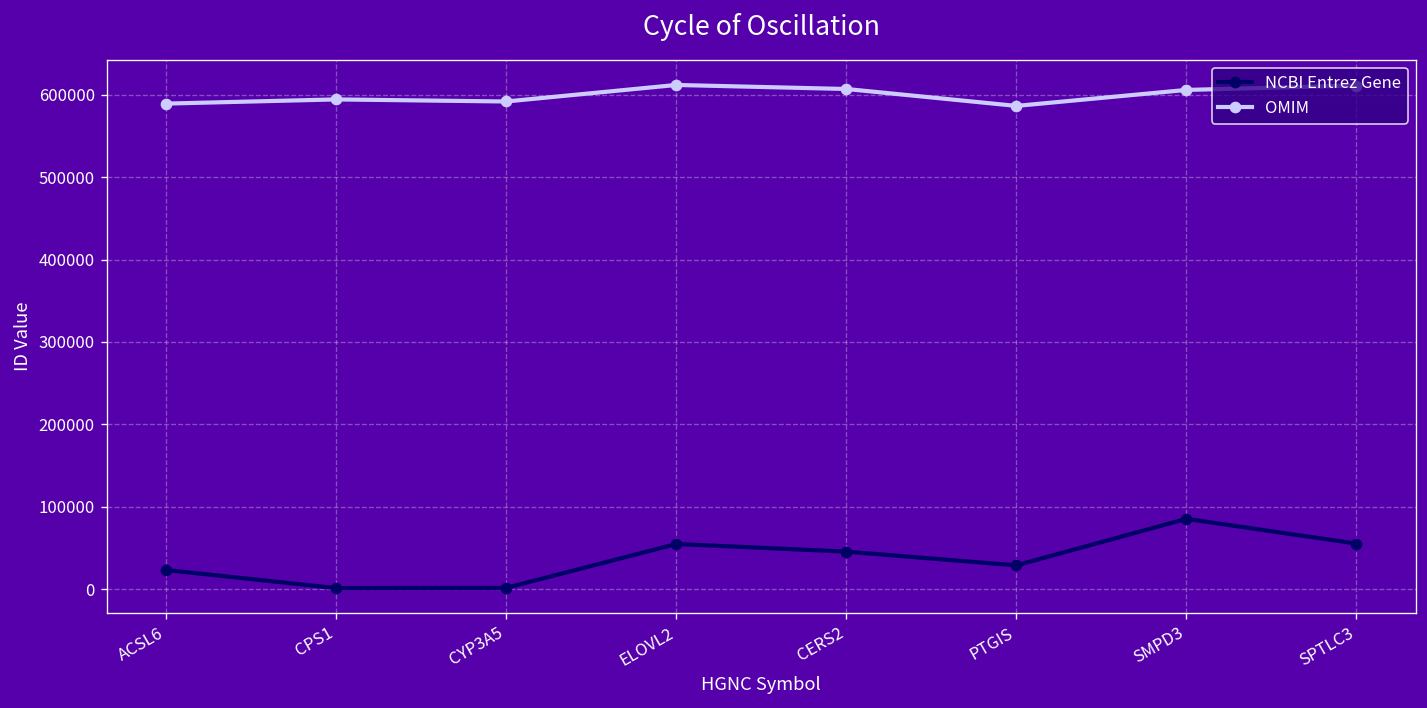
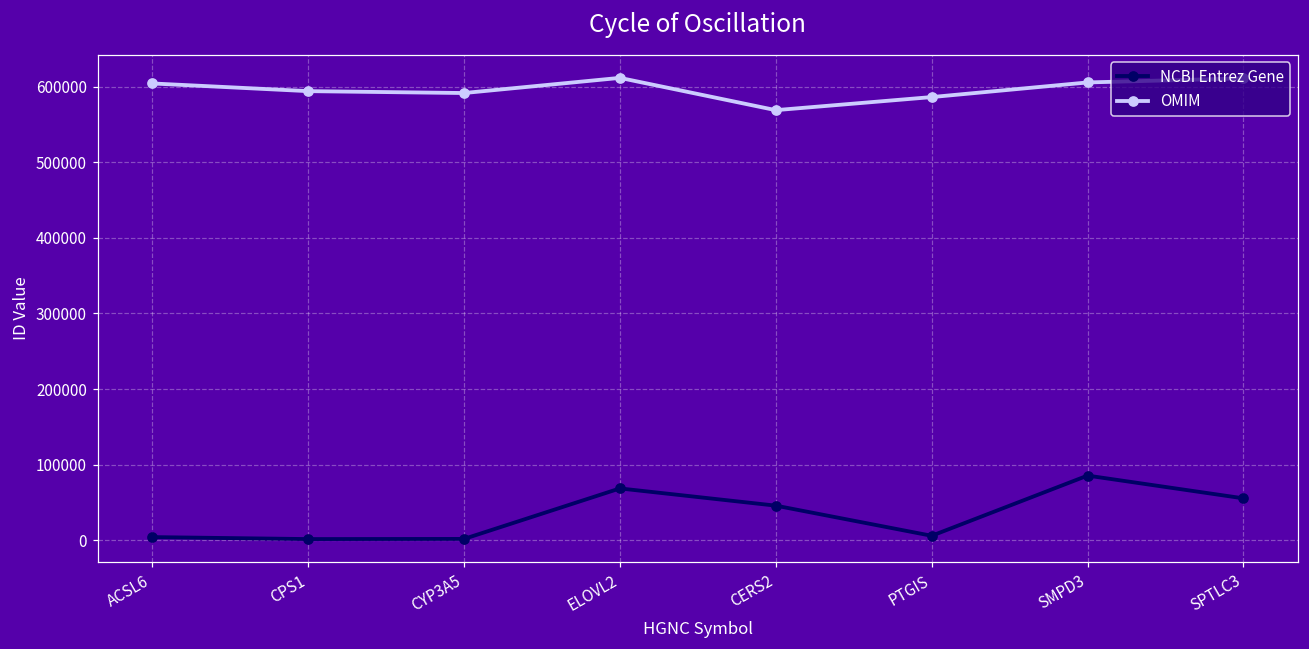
NCBI Entrez Gene, ACSL6: 20000 -> 0
OMIM, ACSL6: 590000 -> 600000
NCBI Entrez Gene, ELOVL2: 50000 -> 70000
OMIM, CERS2: 610000 -> 570000
NCBI Entrez Gene, PTGIS: 30000 -> 10000
